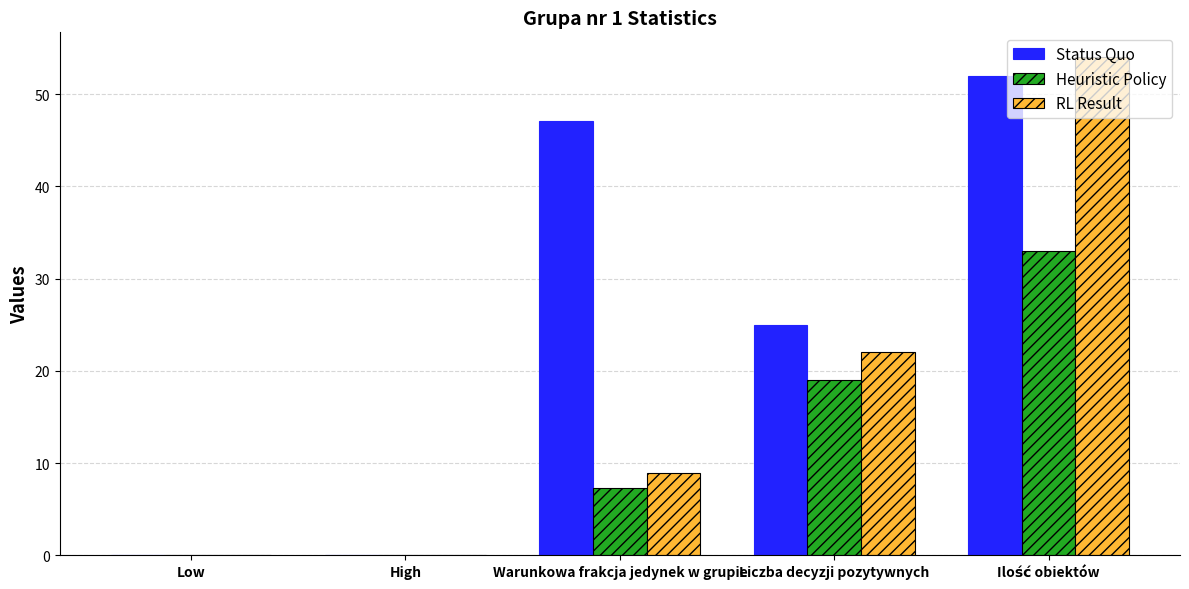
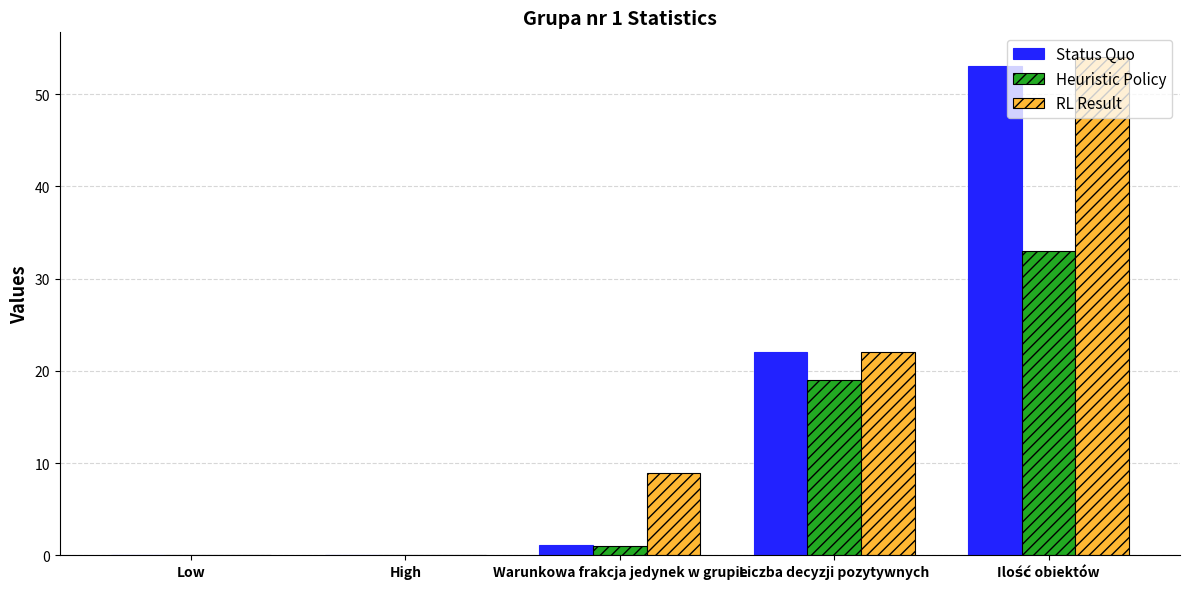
Status Quo, Warunkowa frakcja jedynek w grupie: 47 -> 1
Heuristic Policy, Warunkowa frakcja jedynek w grupie: 7 -> 1
Status Quo, Liczba decyzji pozytywnych: 25 -> 22
Status Quo, Ilość obiektów: 52 -> 53
